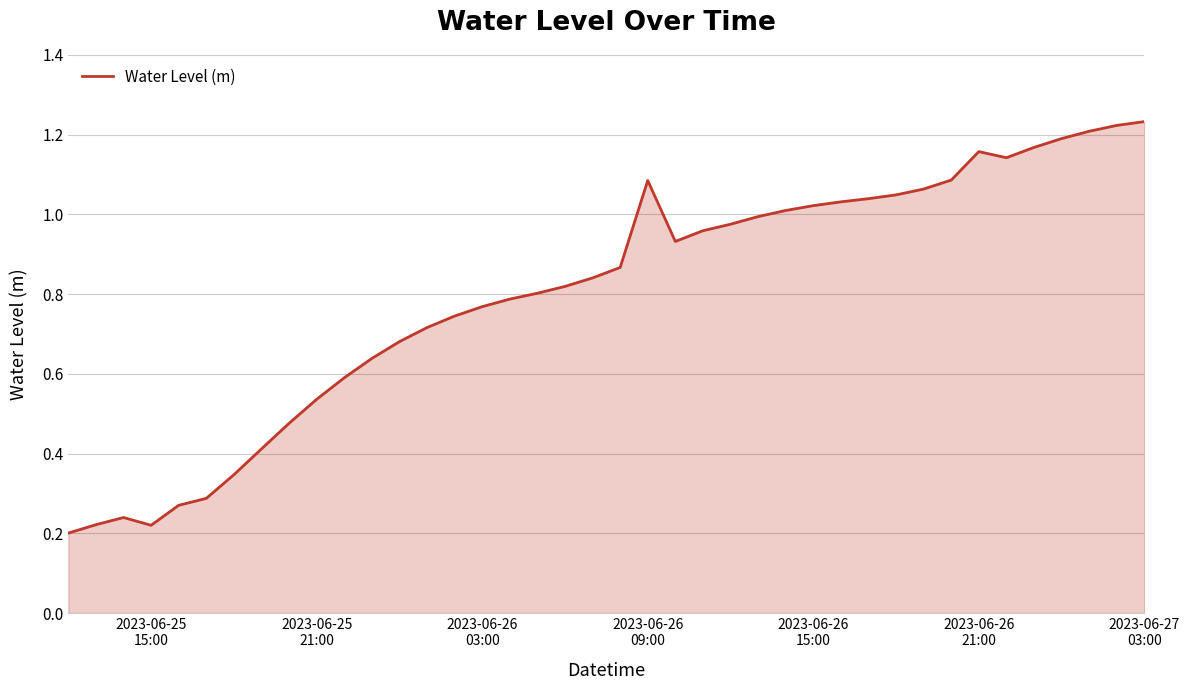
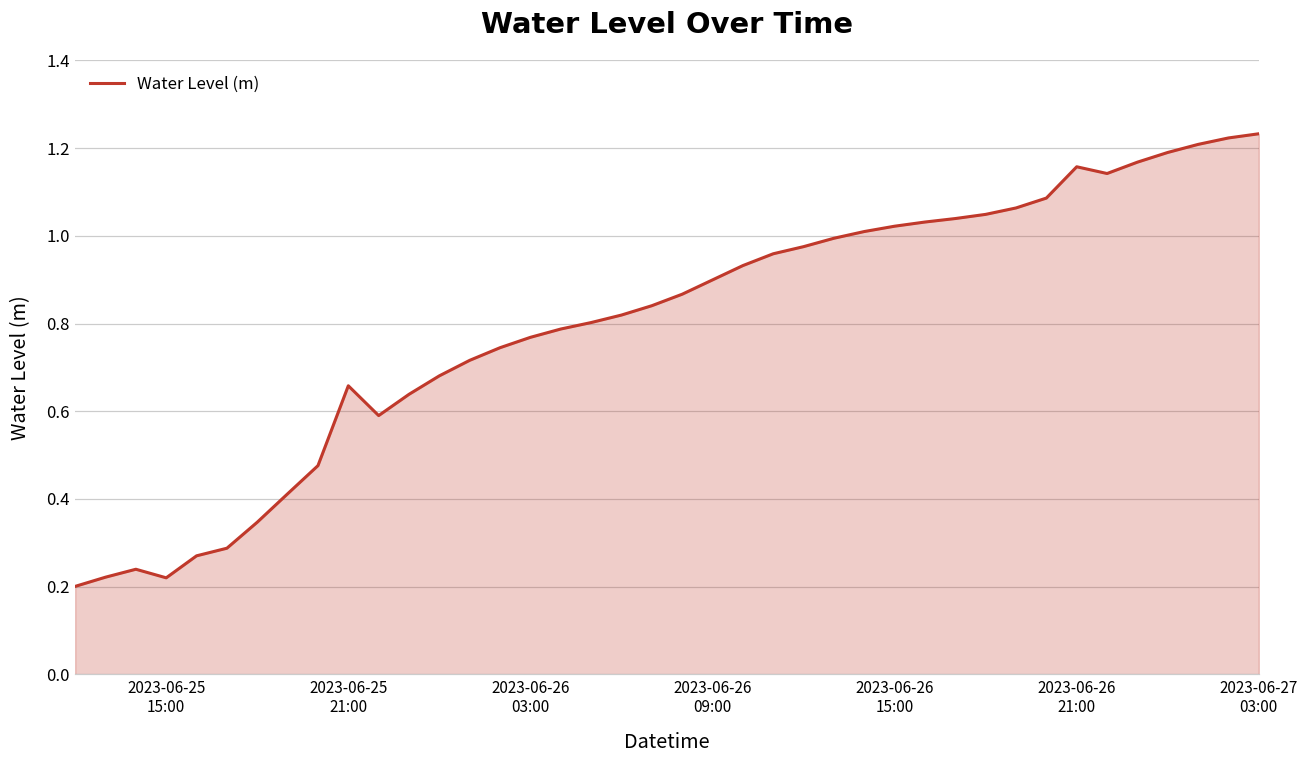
2023-06-25 21:00: 0.54 -> 0.66
2023-06-26 09:00: 1.09 -> 0.90
